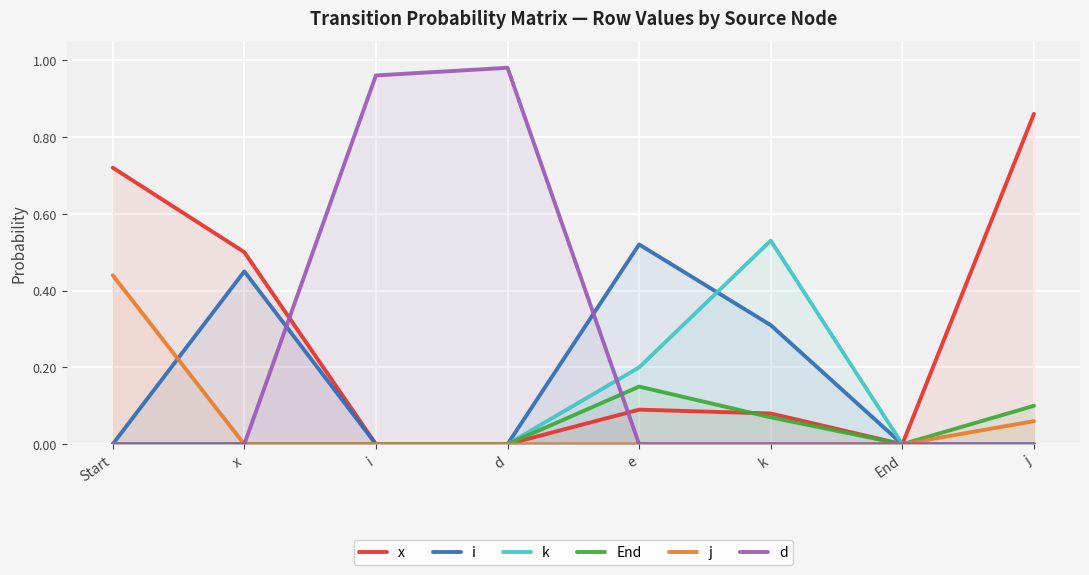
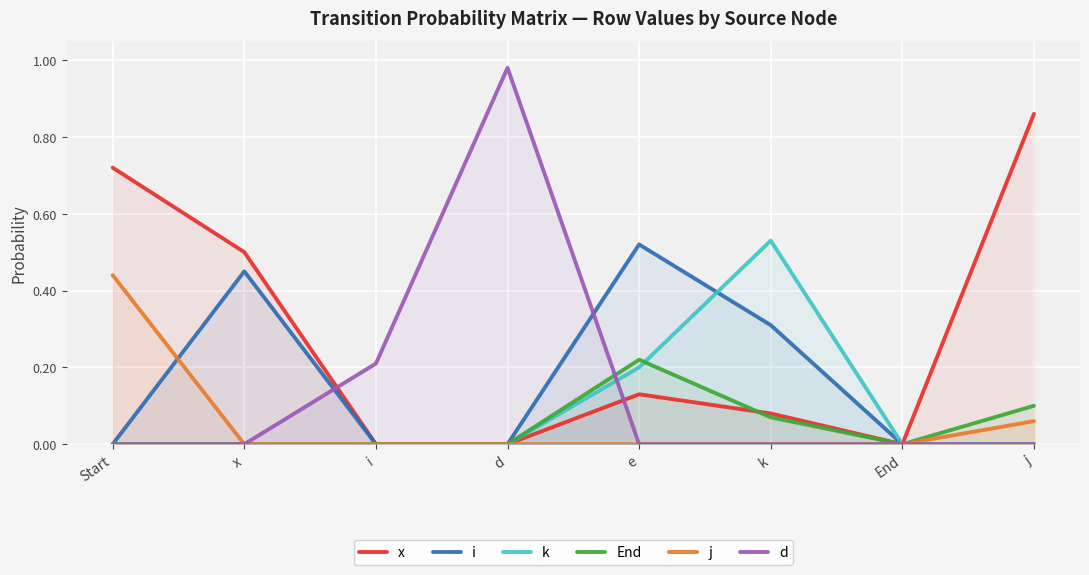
d, i: 0.96 -> 0.21
x, e: 0.09 -> 0.13
End, e: 0.15 -> 0.22
